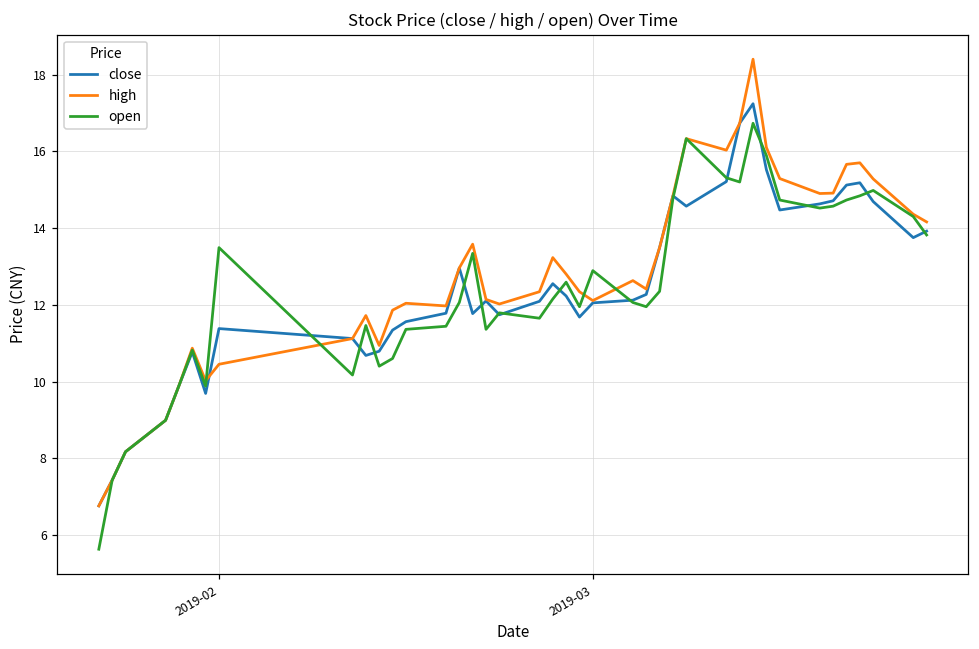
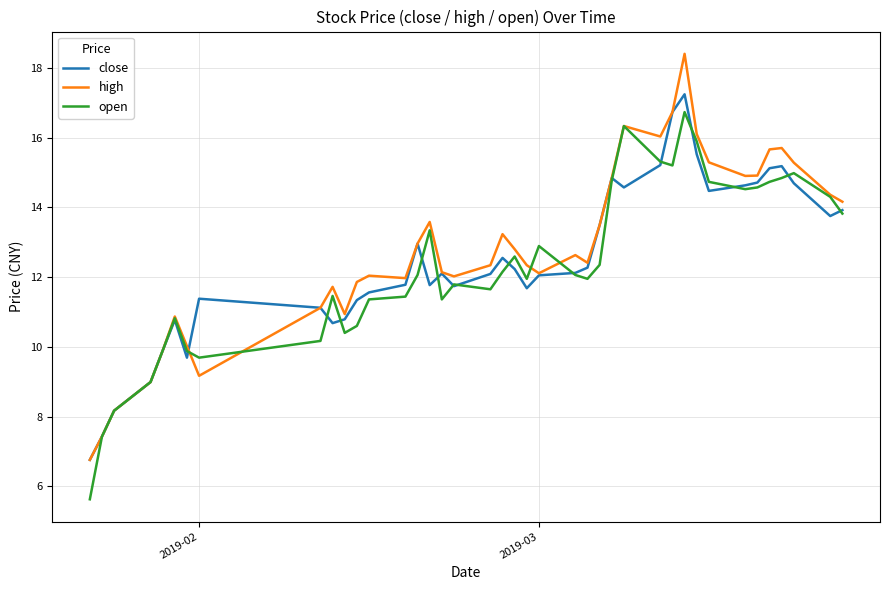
high, 2019-02: 10.5 -> 9.2
open, 2019-02: 13.5 -> 9.7
